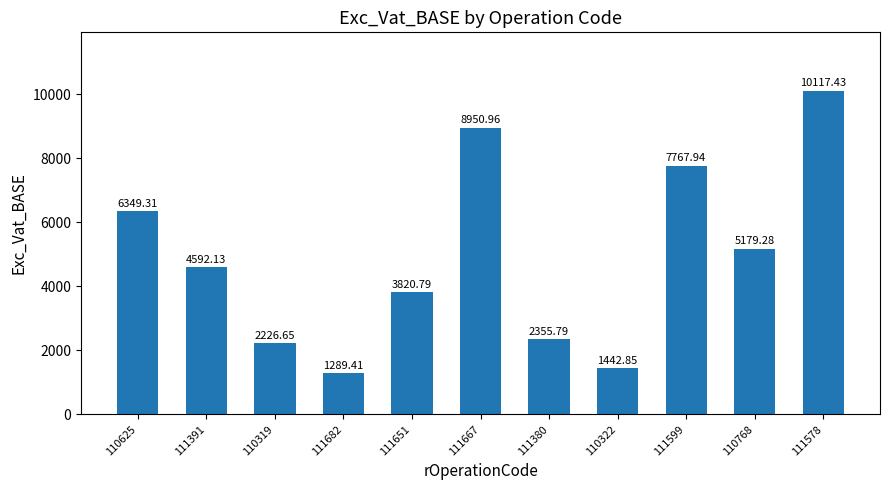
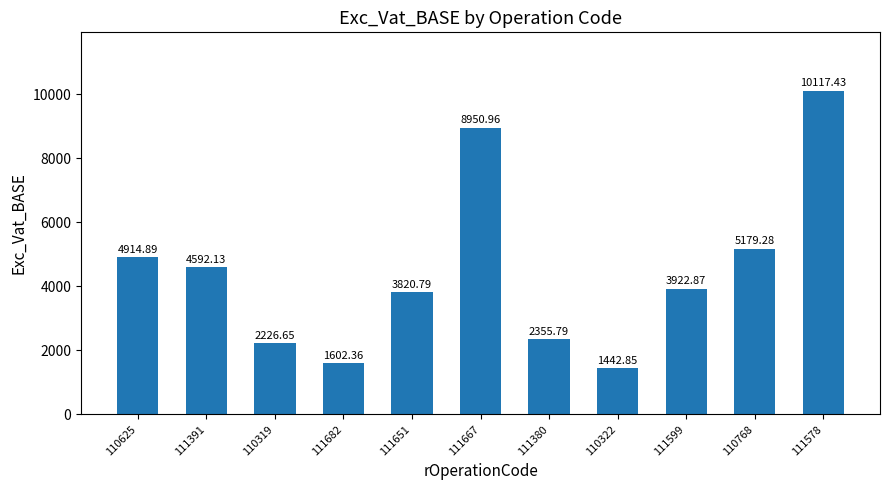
110625: 6349.31 -> 4914.89
111682: 1289.41 -> 1602.36
111599: 7767.94 -> 3922.87
